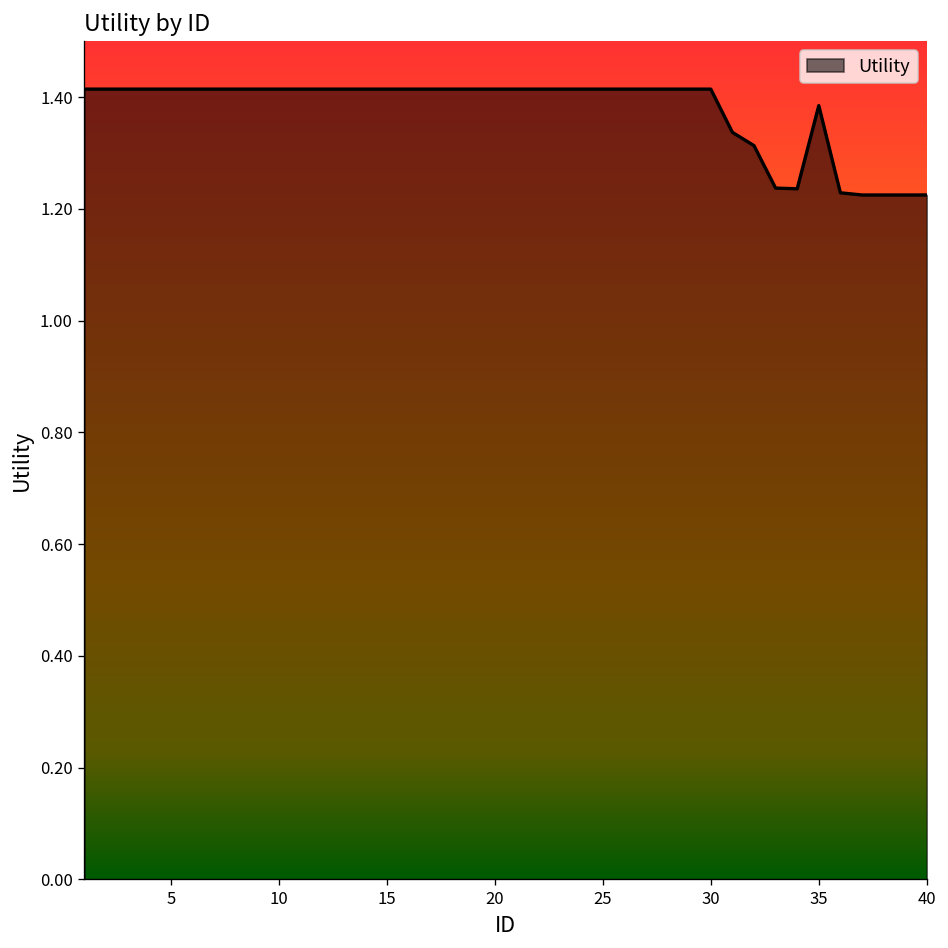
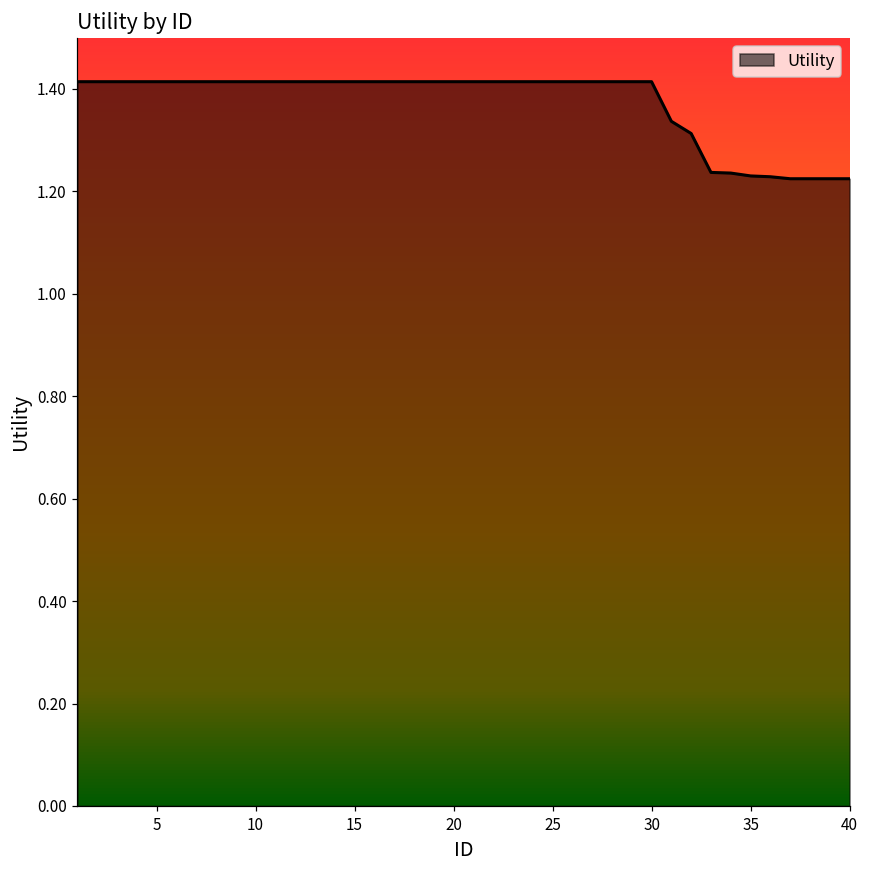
35: 1.38 -> 1.23
